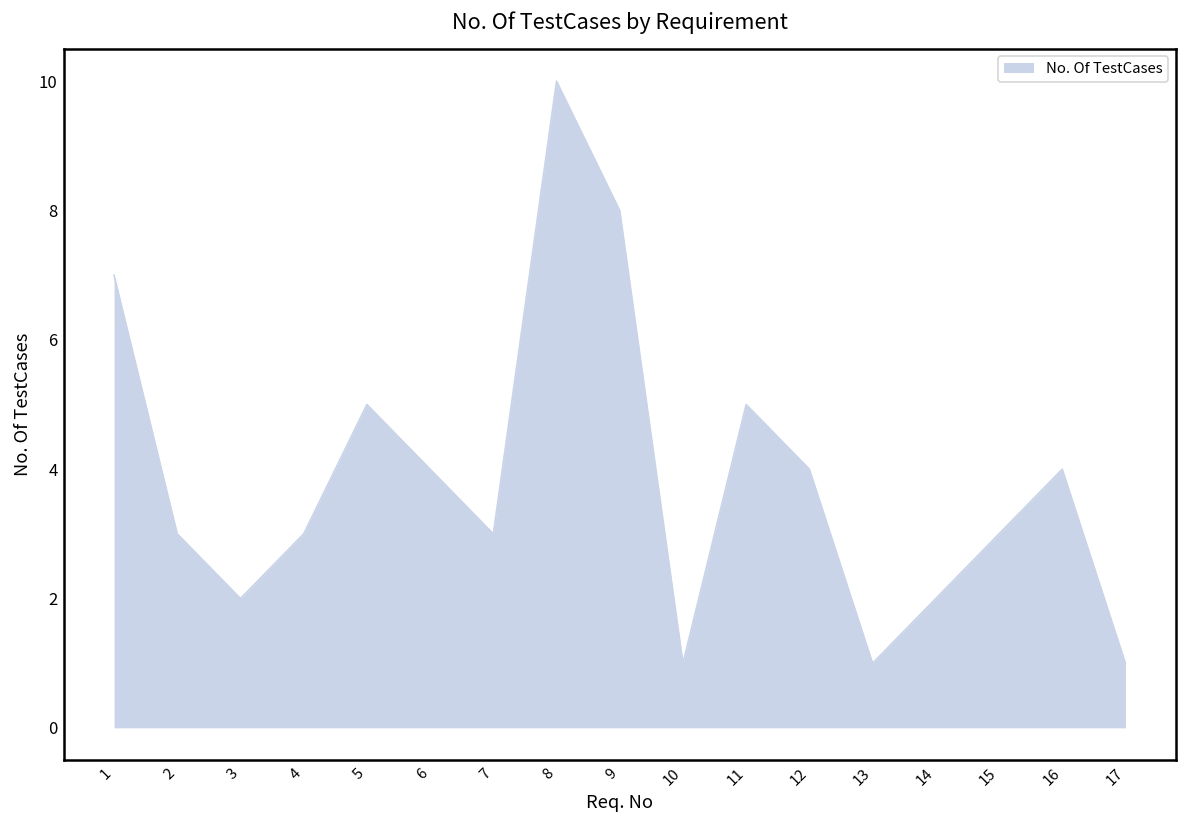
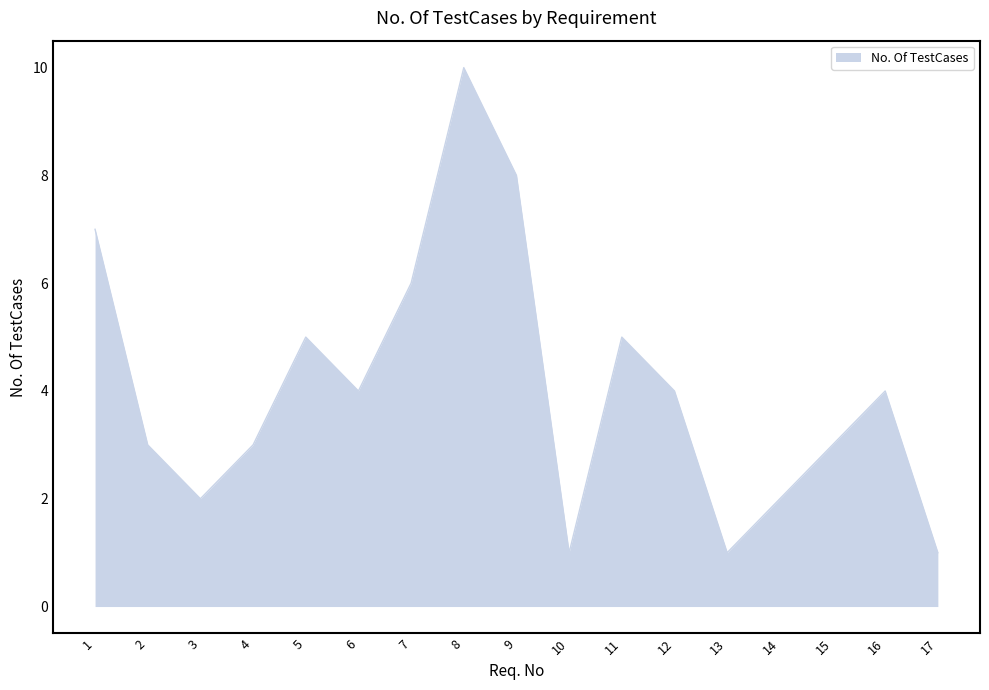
7: 3 -> 6
